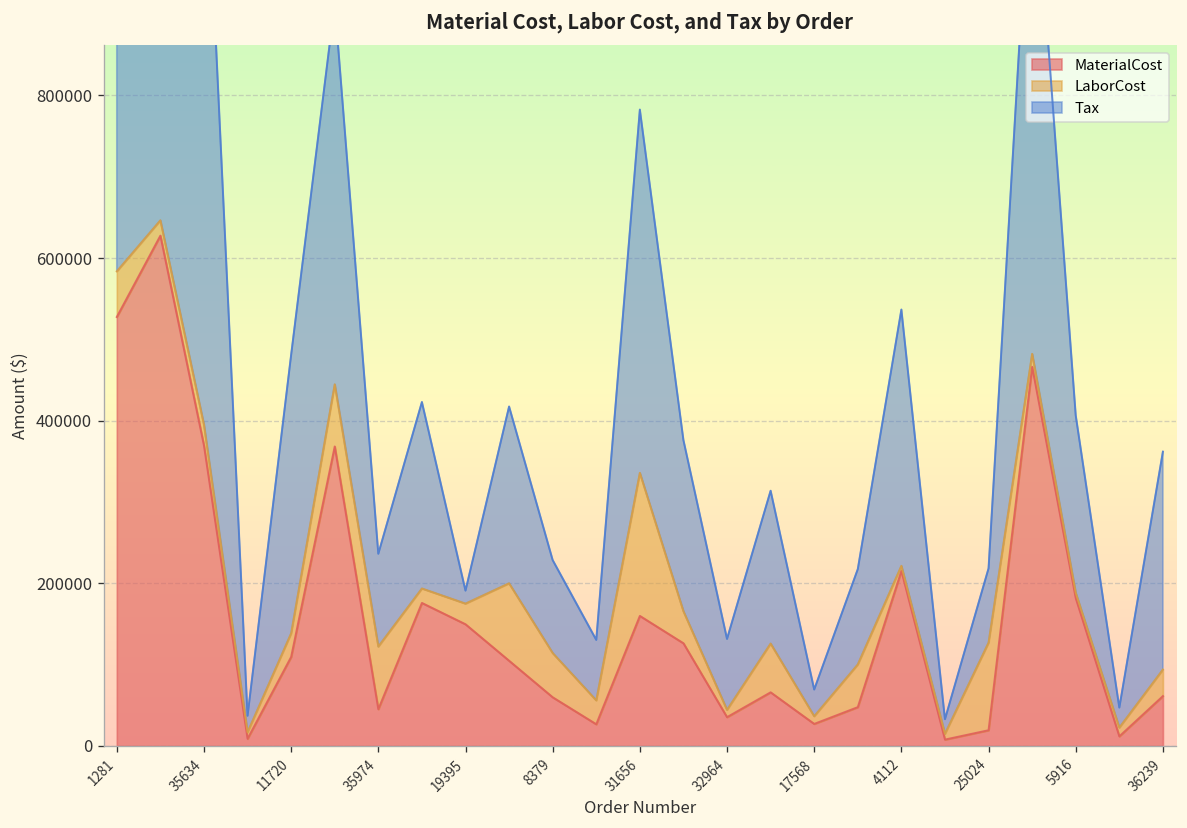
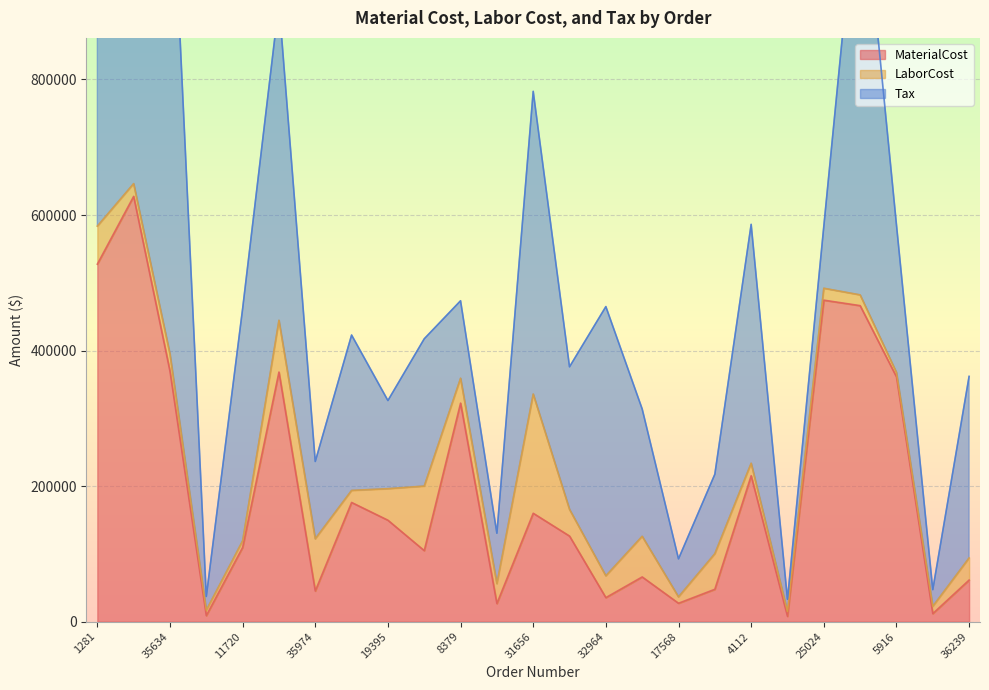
LaborCost, 11720: 30000 -> 10000
LaborCost, 19395: 30000 -> 50000
Tax, 19395: 20000 -> 130000
MaterialCost, 8379: 60000 -> 320000
LaborCost, 8379: 50000 -> 40000
LaborCost, 32964: 10000 -> 30000
Tax, 32964: 90000 -> 400000
Tax, 17568: 30000 -> 60000
LaborCost, 4112: 10000 -> 20000
Tax, 4112: 320000 -> 350000
MaterialCost, 25024: 20000 -> 470000
LaborCost, 25024: 110000 -> 20000
MaterialCost, 5916: 180000 -> 360000
